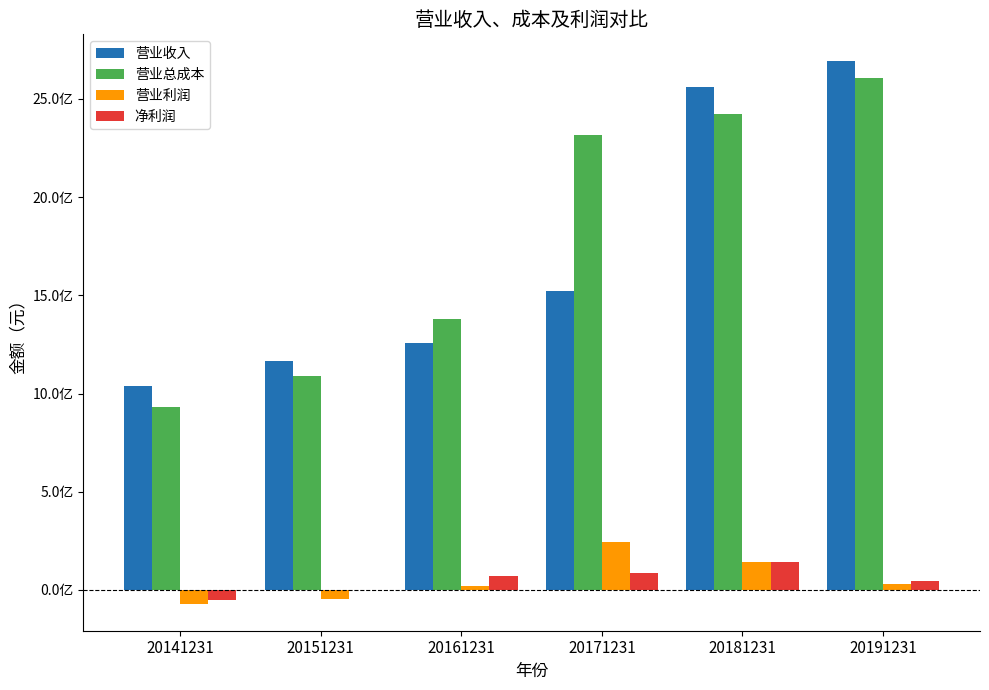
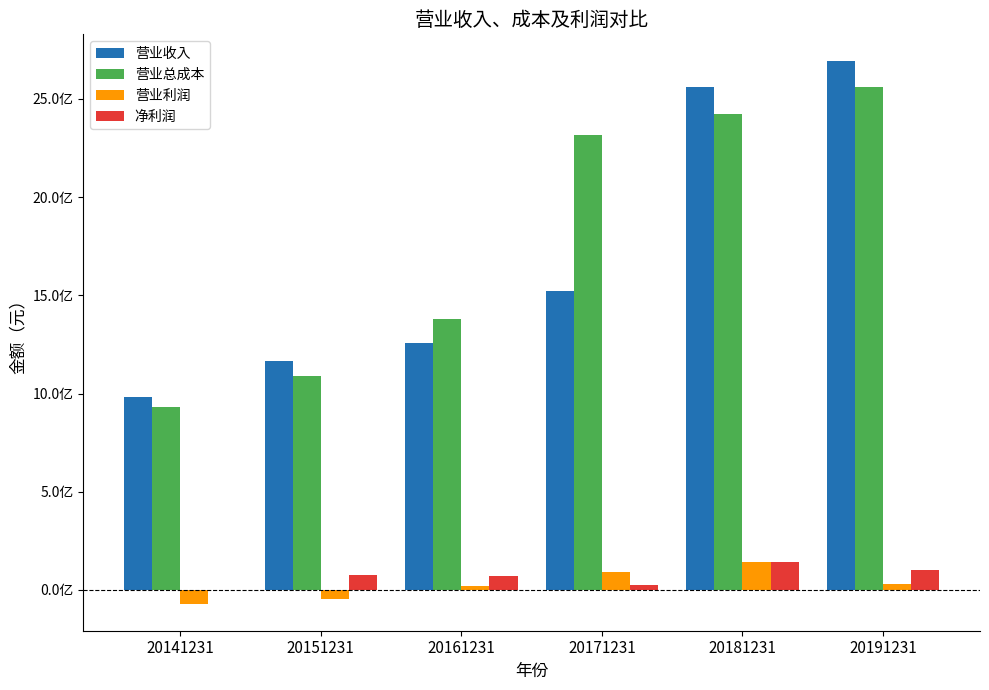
营业收入, 20141231: 10.4亿 -> 9.8亿
净利润, 20141231: -0.5亿 -> 0.0亿
净利润, 20151231: 0.0亿 -> 0.8亿
营业利润, 20171231: 2.5亿 -> 0.9亿
净利润, 20171231: 0.9亿 -> 0.3亿
营业总成本, 20191231: 26.0亿 -> 25.6亿
净利润, 20191231: 0.4亿 -> 1.0亿
